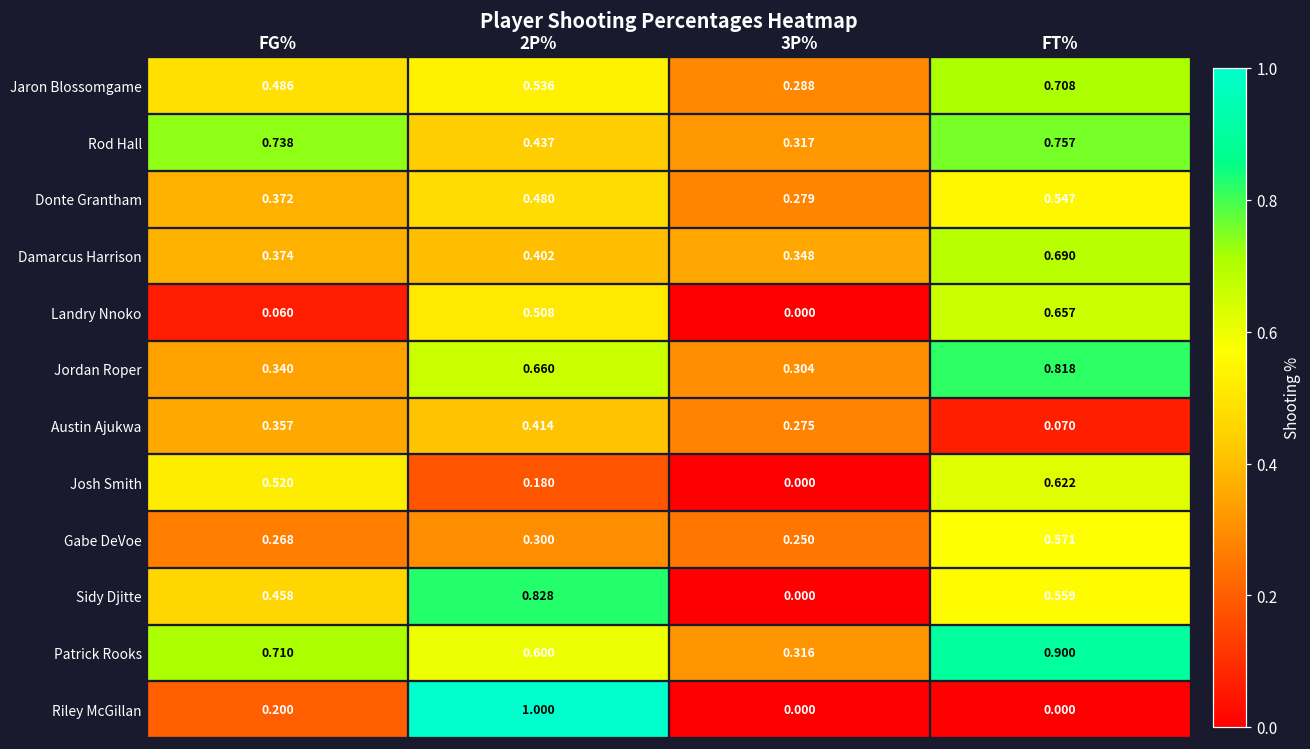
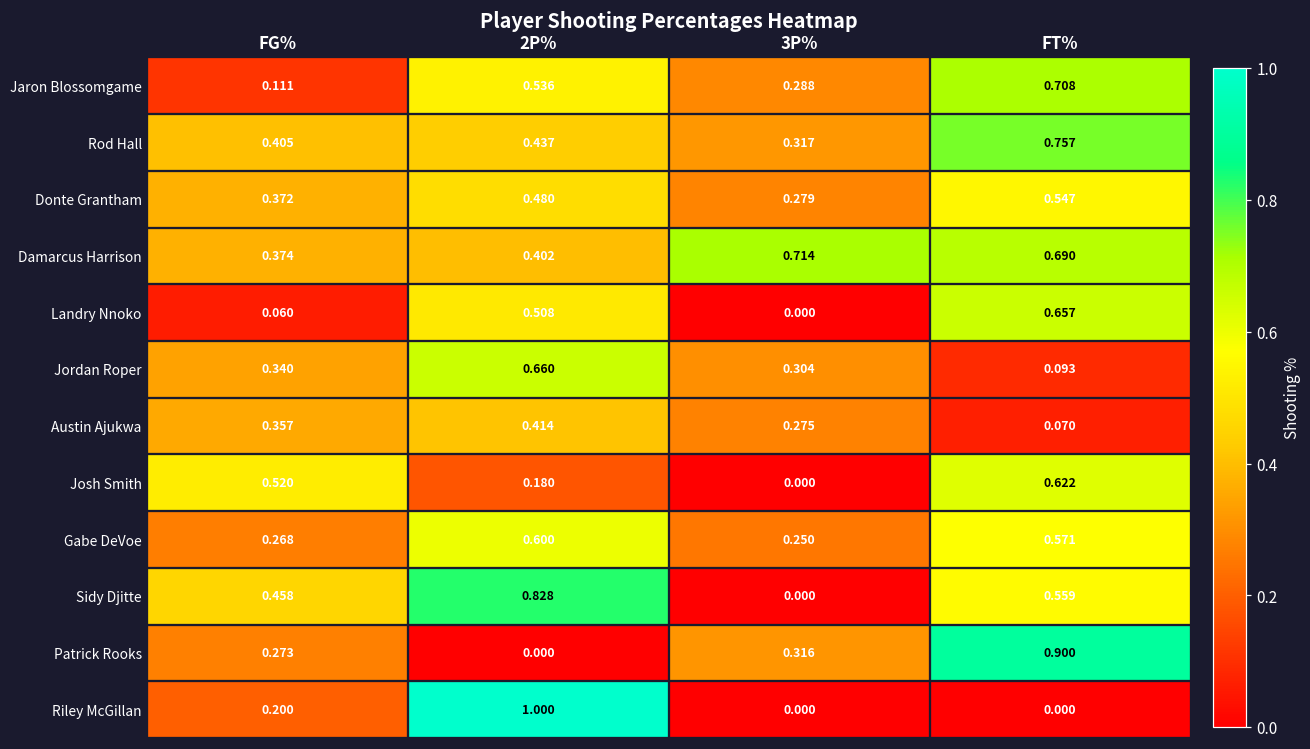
Jaron Blossomgame, FG%: 0.486 -> 0.111
Rod Hall, FG%: 0.738 -> 0.405
Damarcus Harrison, 3P%: 0.348 -> 0.714
Jordan Roper, FT%: 0.818 -> 0.093
Gabe DeVoe, 2P%: 0.300 -> 0.600
Patrick Rooks, FG%: 0.710 -> 0.273
Patrick Rooks, 2P%: 0.600 -> 0.000
